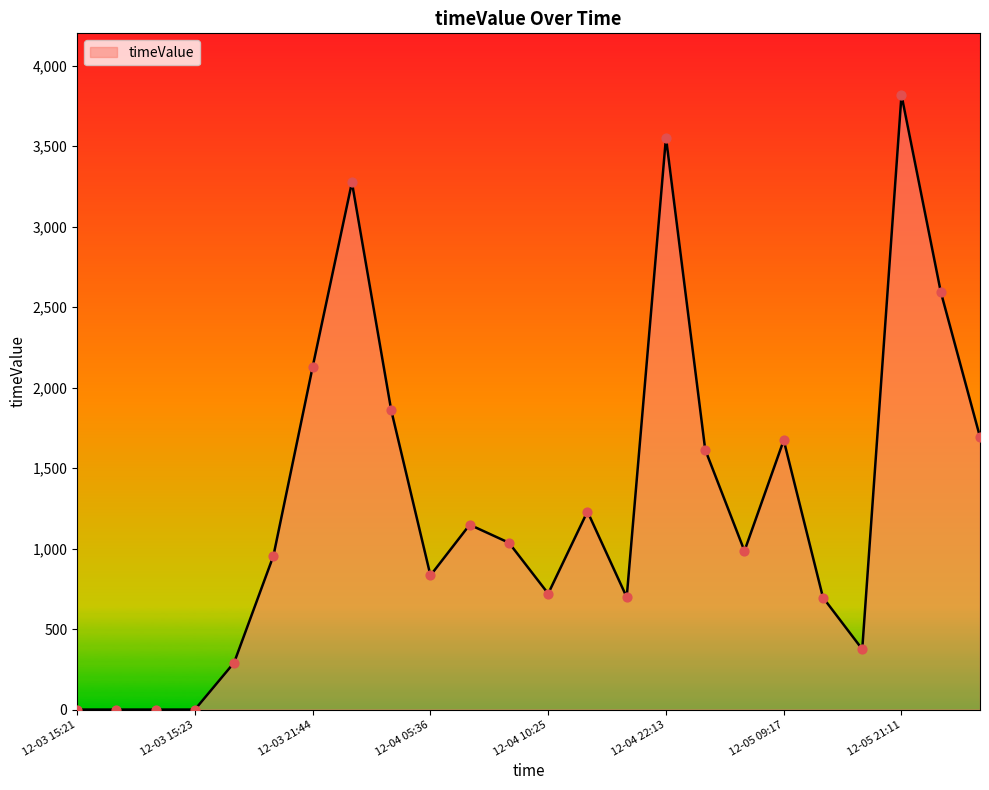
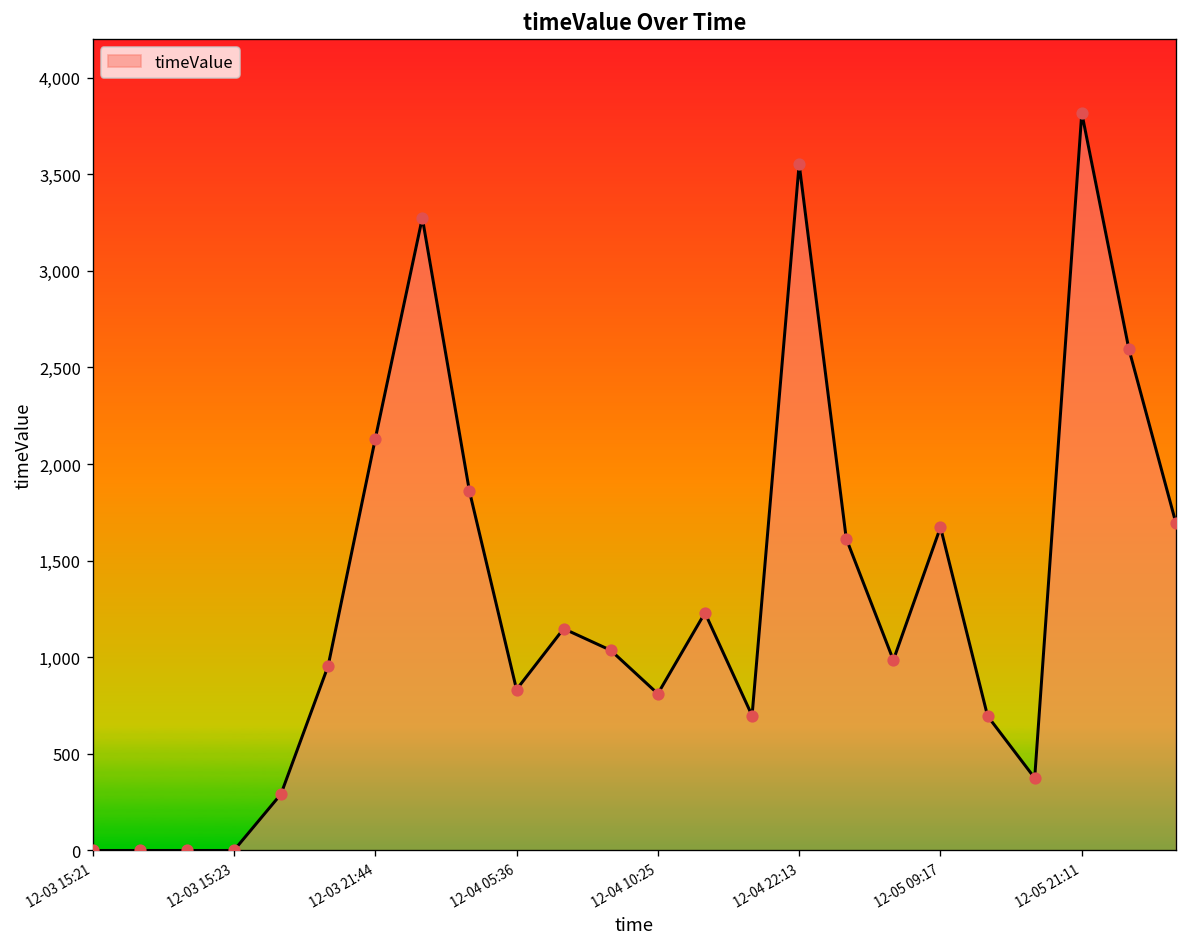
12-04 10:25: 720 -> 810
